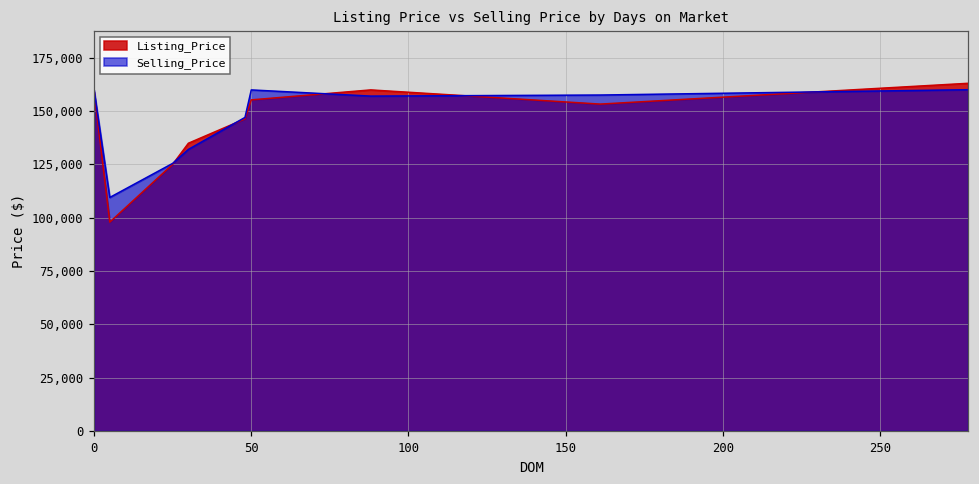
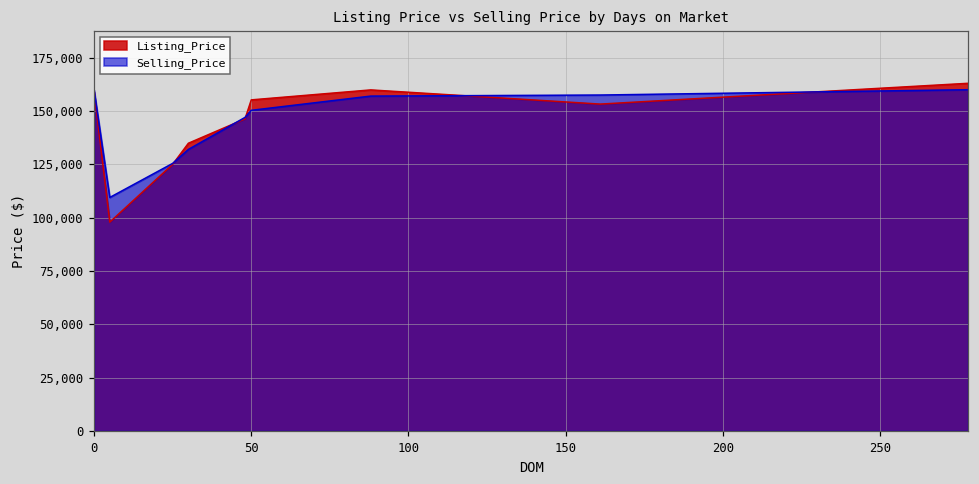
Selling_Price, 50: 160,000 -> 150,000
